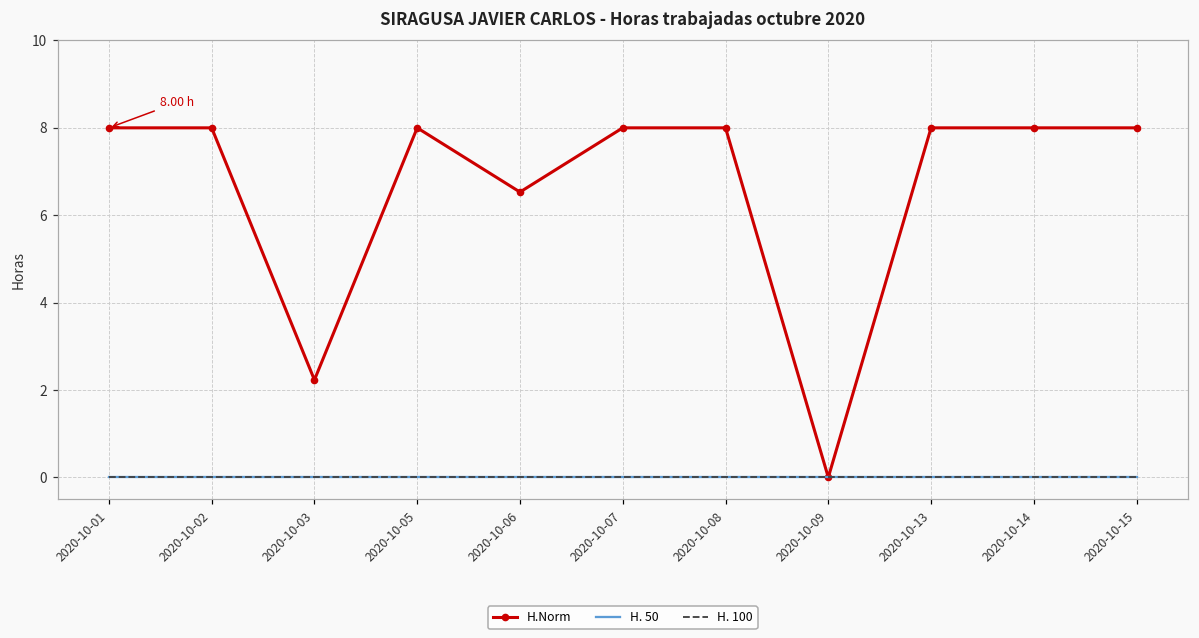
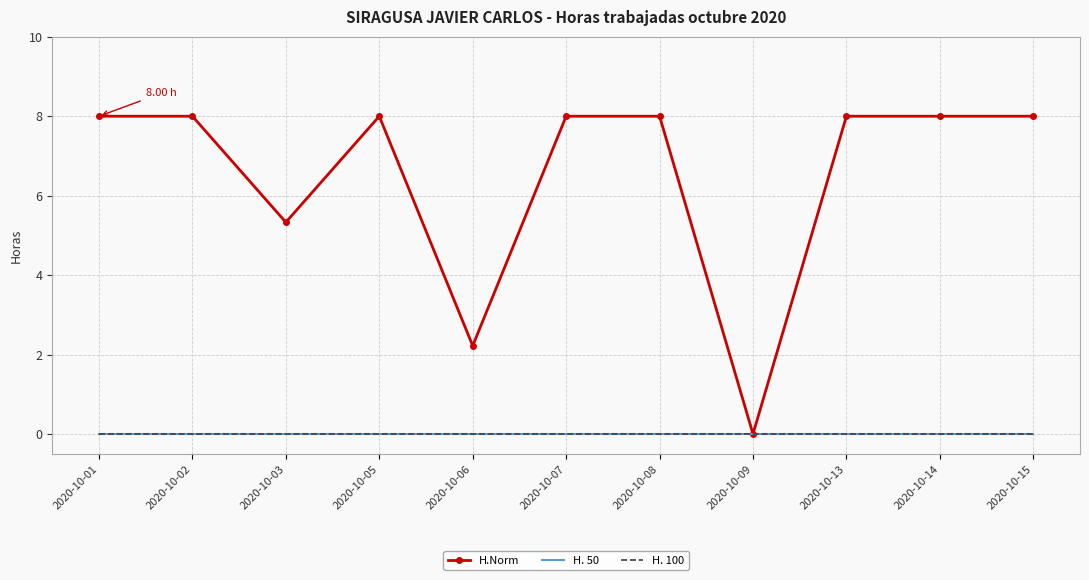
H.Norm, 2020-10-03: 2.2 -> 5.3
H.Norm, 2020-10-06: 6.5 -> 2.2
